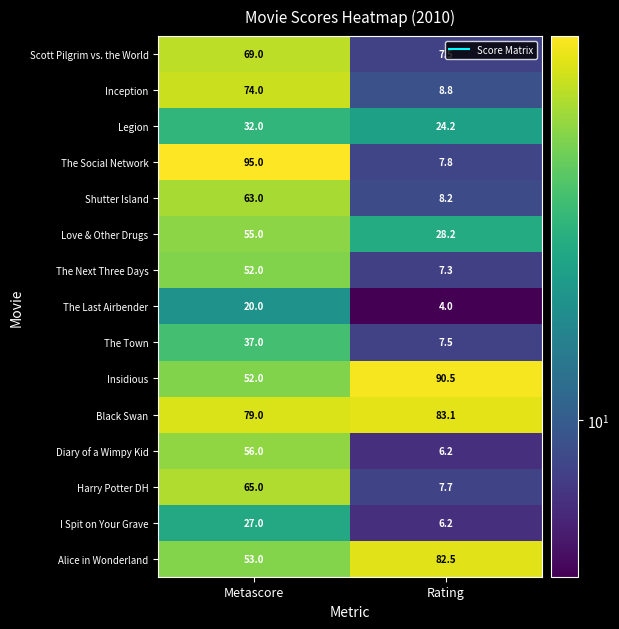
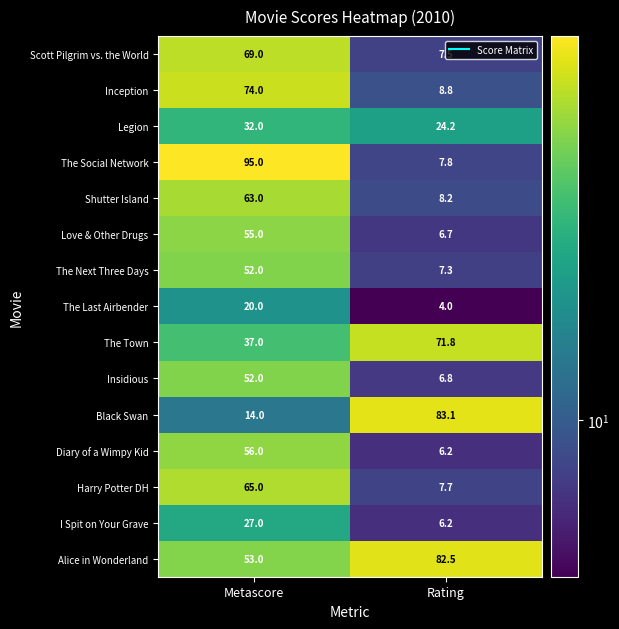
Love & Other Drugs, Rating: 28.2 -> 6.7
The Town, Rating: 7.5 -> 71.8
Insidious, Rating: 90.5 -> 6.8
Black Swan, Metascore: 79.0 -> 14.0
